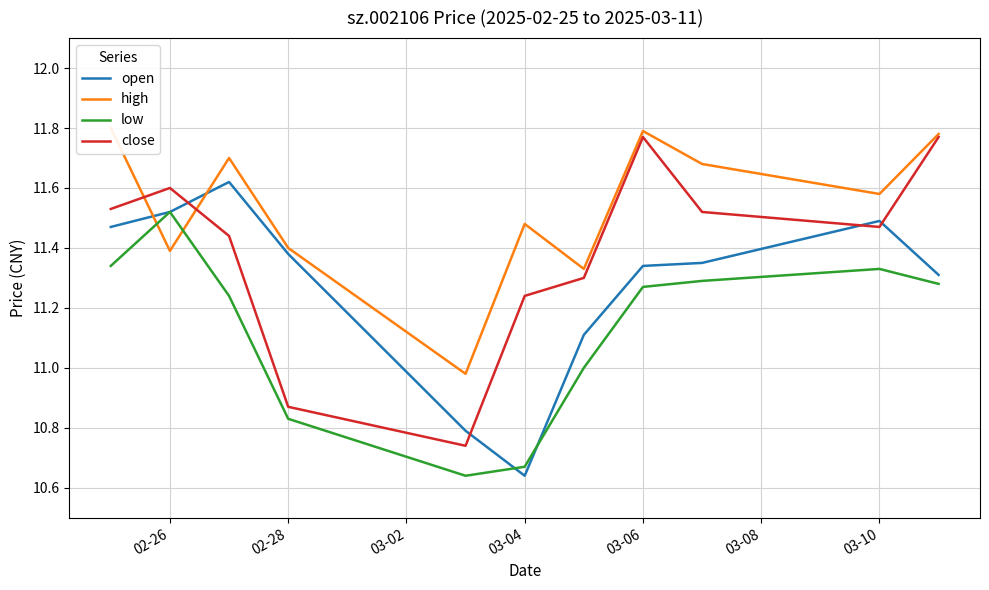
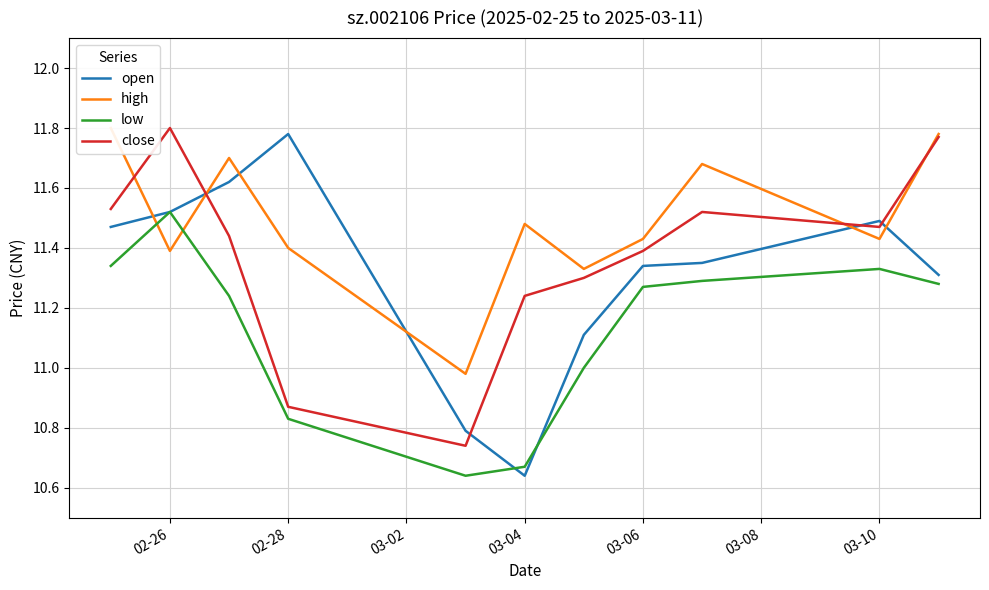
close, 02-26: 11.6 -> 11.8
open, 02-28: 11.38 -> 11.78
high, 03-06: 11.79 -> 11.43
close, 03-06: 11.77 -> 11.39
high, 03-10: 11.58 -> 11.43
